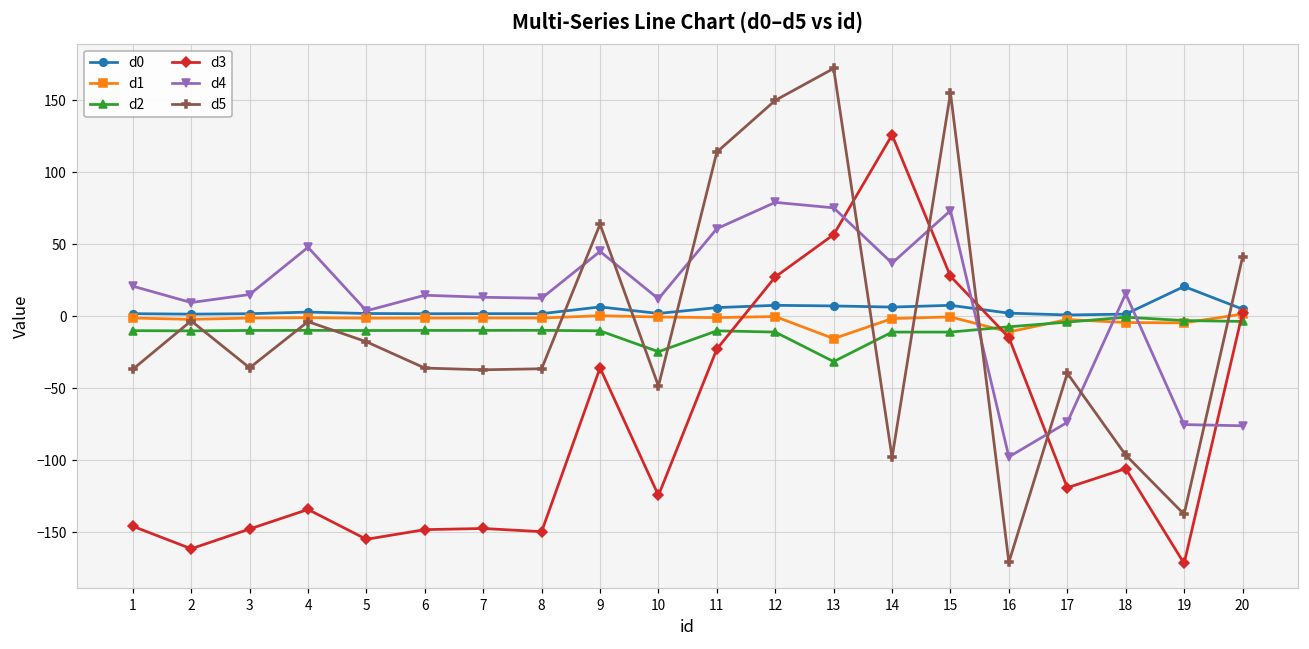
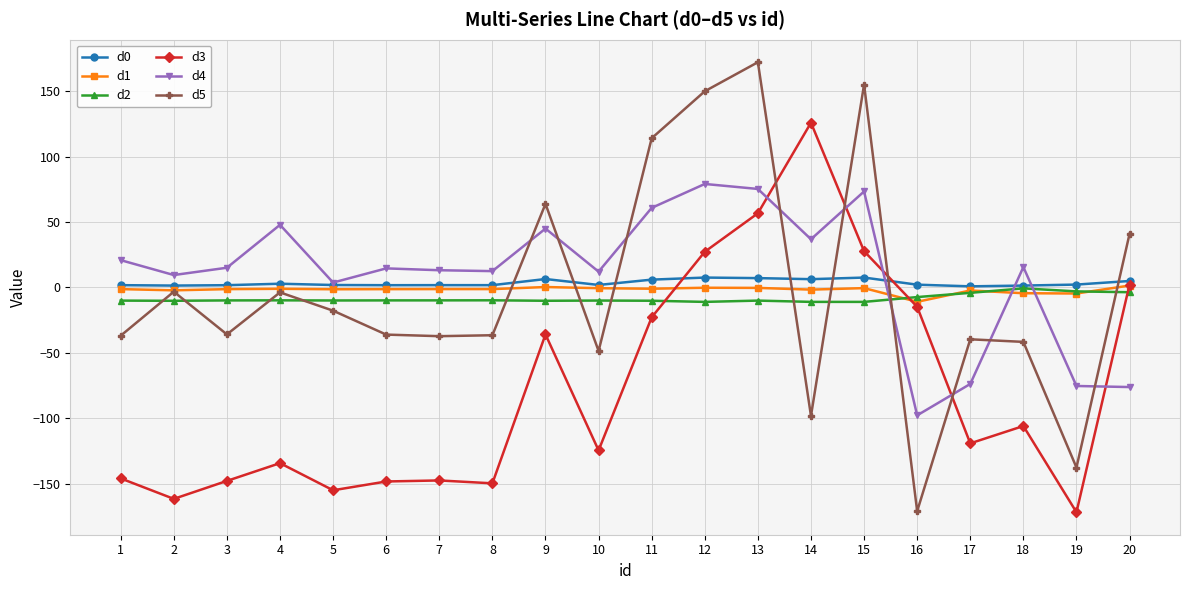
d2, 10: -25 -> -10
d1, 13: -16 -> 0
d2, 13: -32 -> -10
d5, 18: -96 -> -42
d0, 19: 21 -> 2
